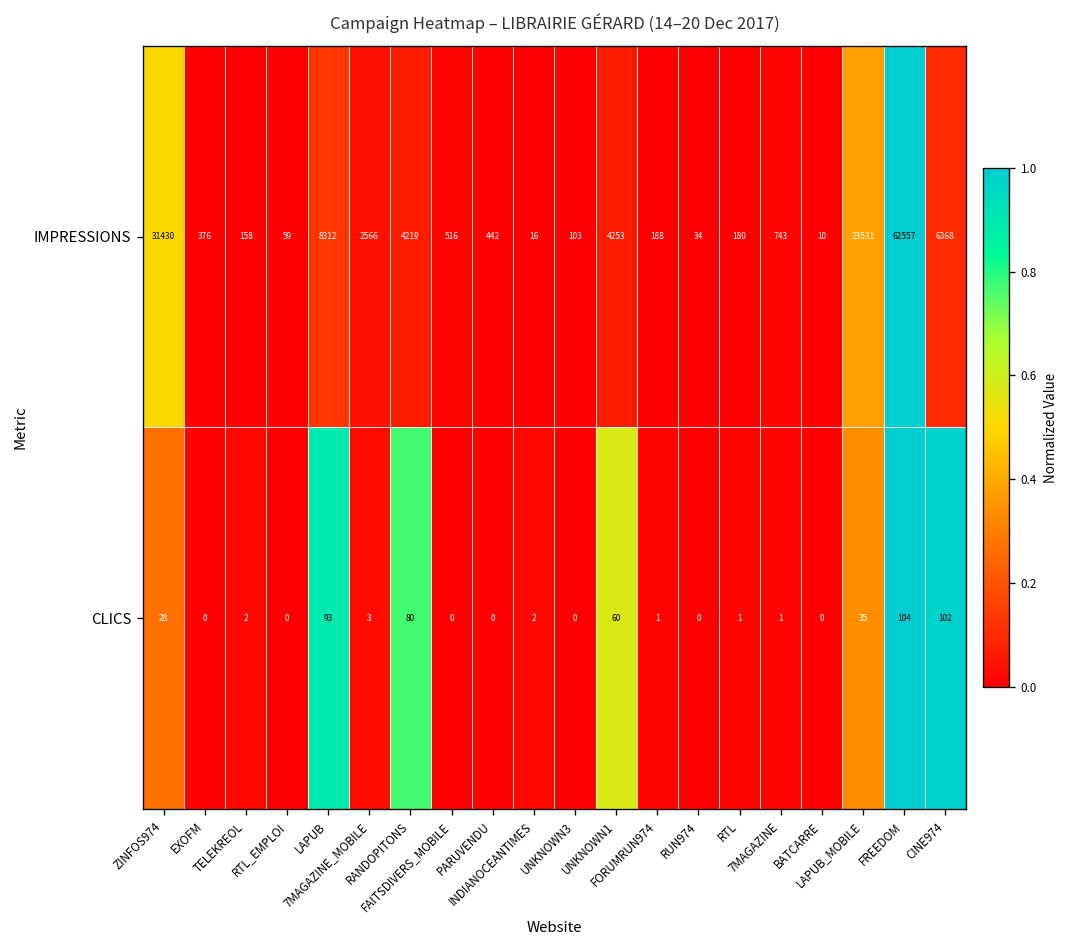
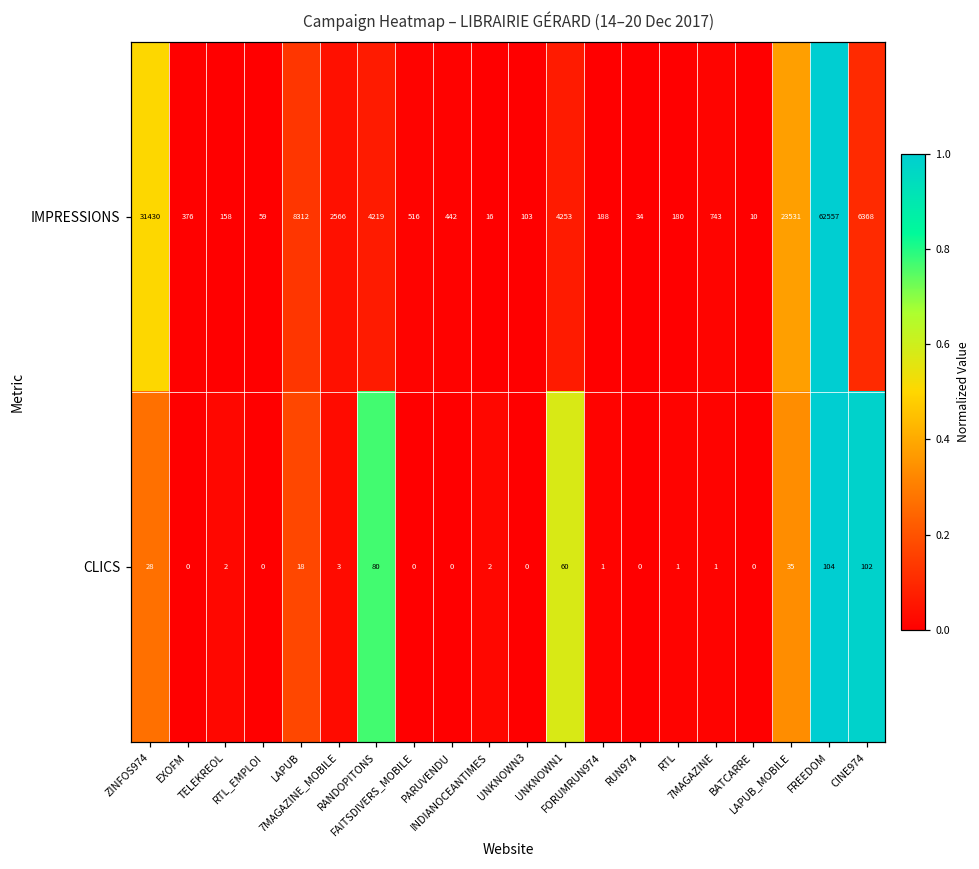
CLICS, LAPUB: 93 -> 18
